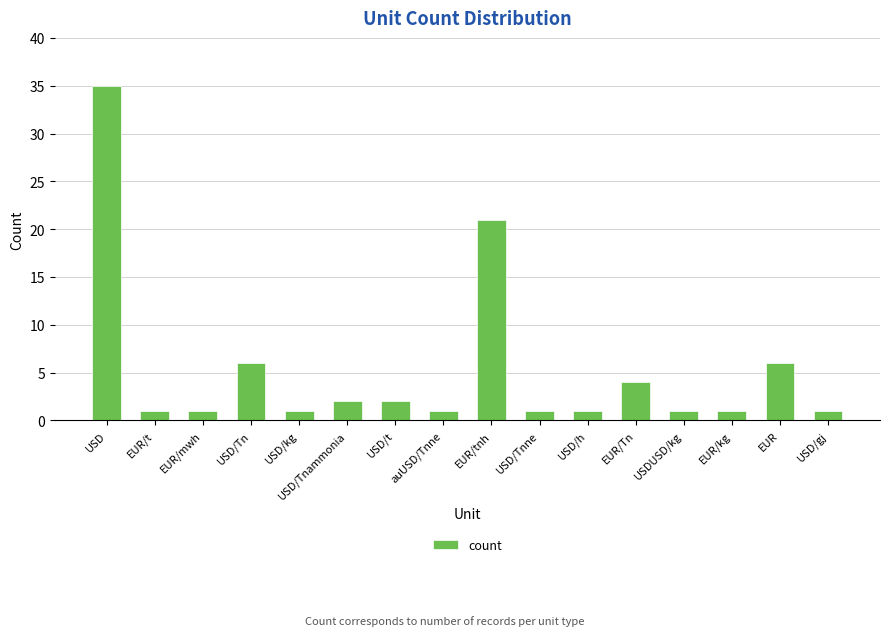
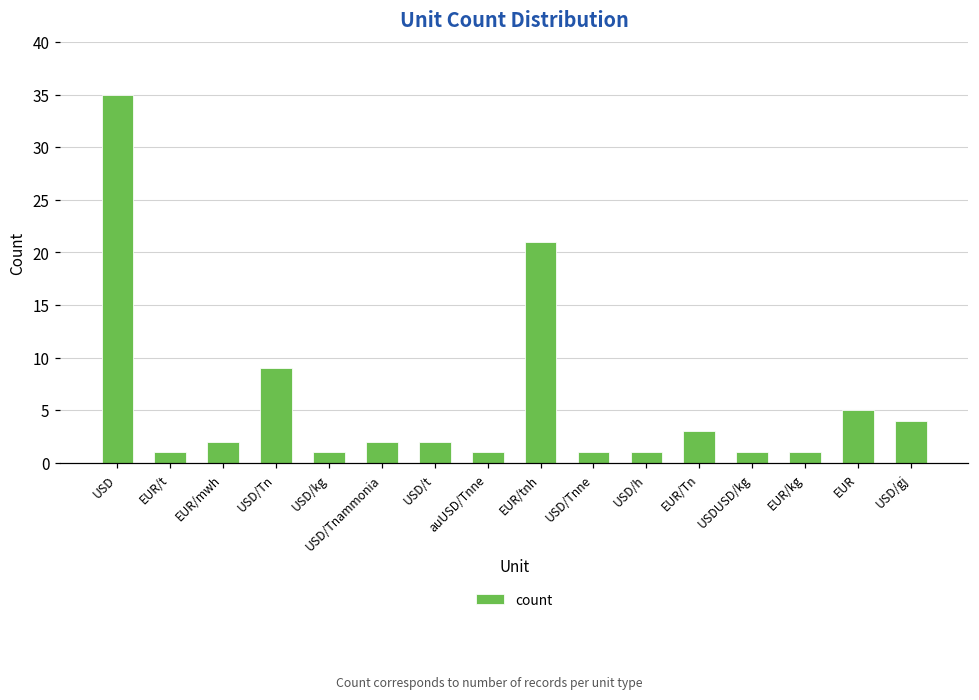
EUR/mwh: 1 -> 2
USD/Tn: 6 -> 9
EUR/Tn: 4 -> 3
EUR: 6 -> 5
USD/gj: 1 -> 4
